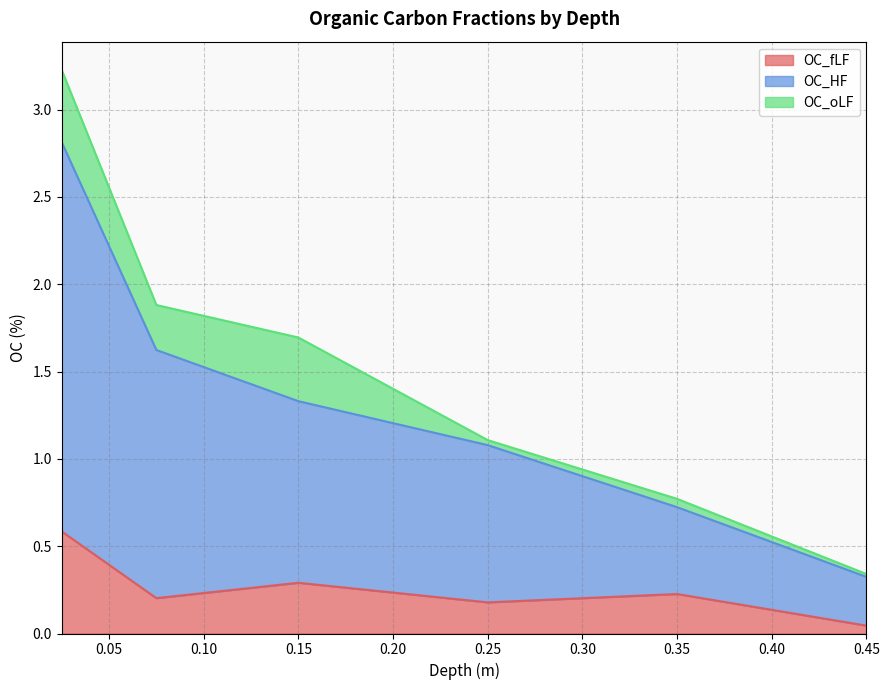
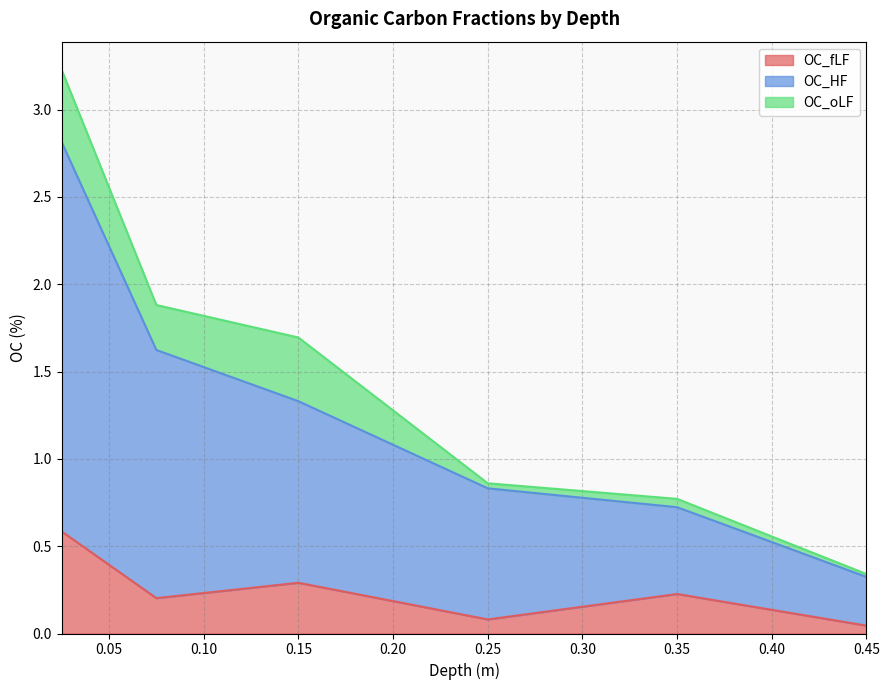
OC_fLF, 0.25: 0.18 -> 0.08
OC_HF, 0.25: 0.90 -> 0.75
